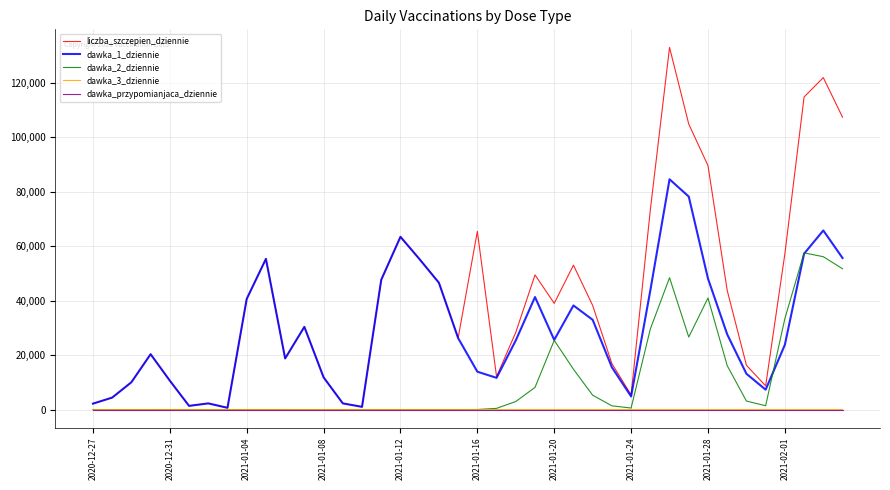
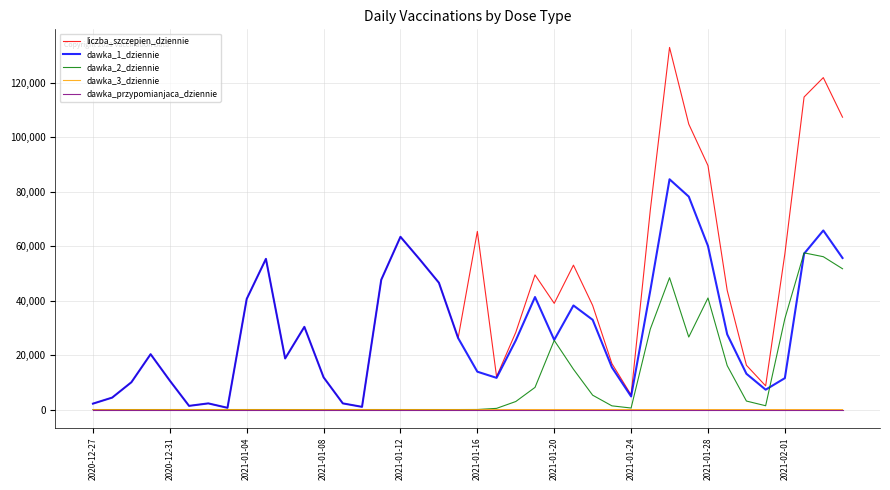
dawka_1_dziennie, 2021-01-28: 48,000 -> 60,000
dawka_1_dziennie, 2021-02-01: 24,000 -> 12,000
